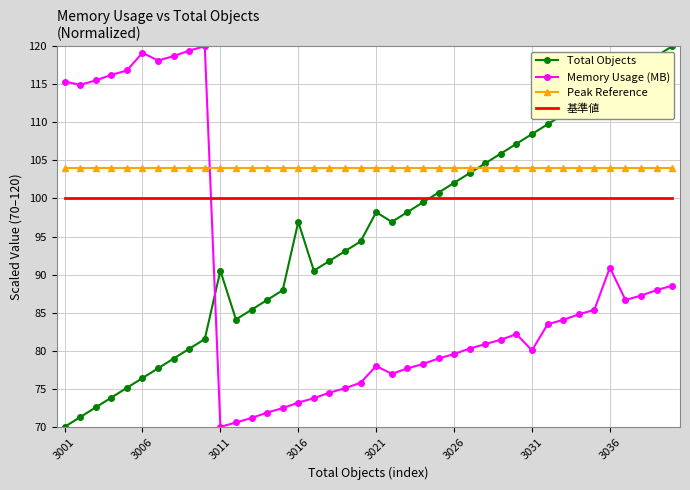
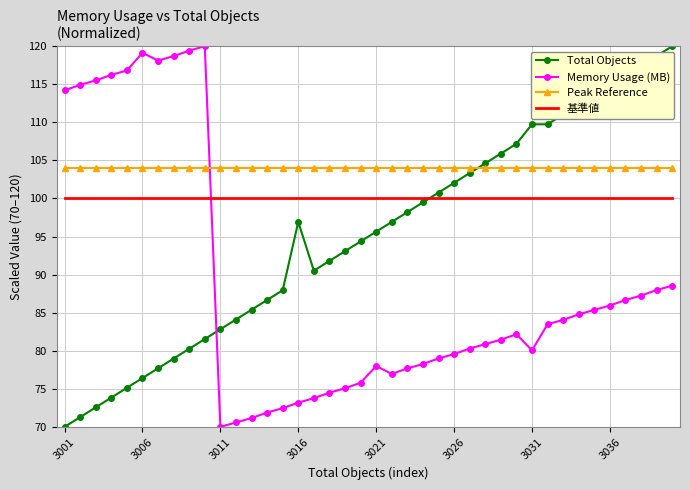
Memory Usage (MB), 3001: 115 -> 114
Total Objects, 3011: 91 -> 83
Total Objects, 3021: 98 -> 96
Total Objects, 3031: 108 -> 110
Memory Usage (MB), 3036: 91 -> 86
